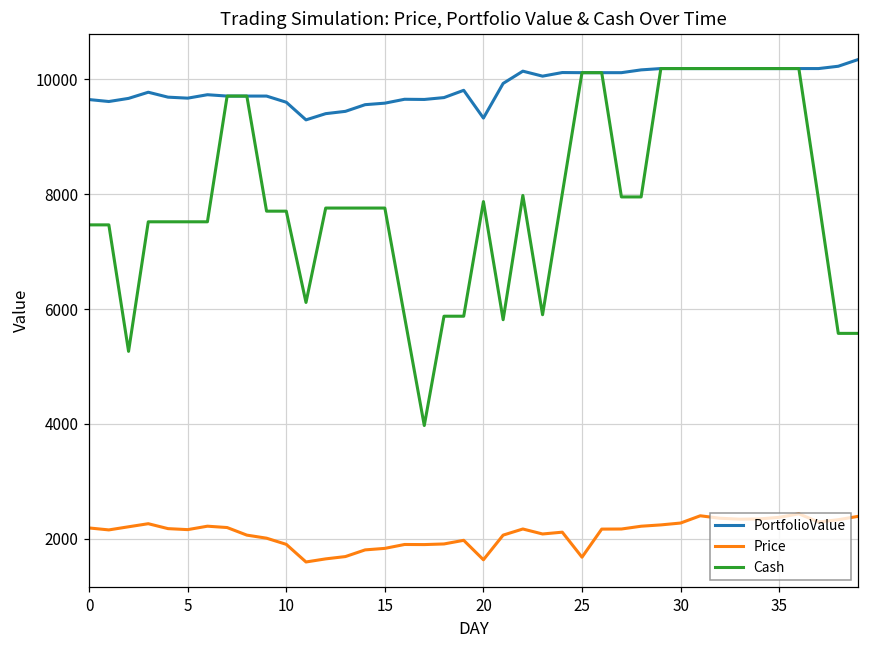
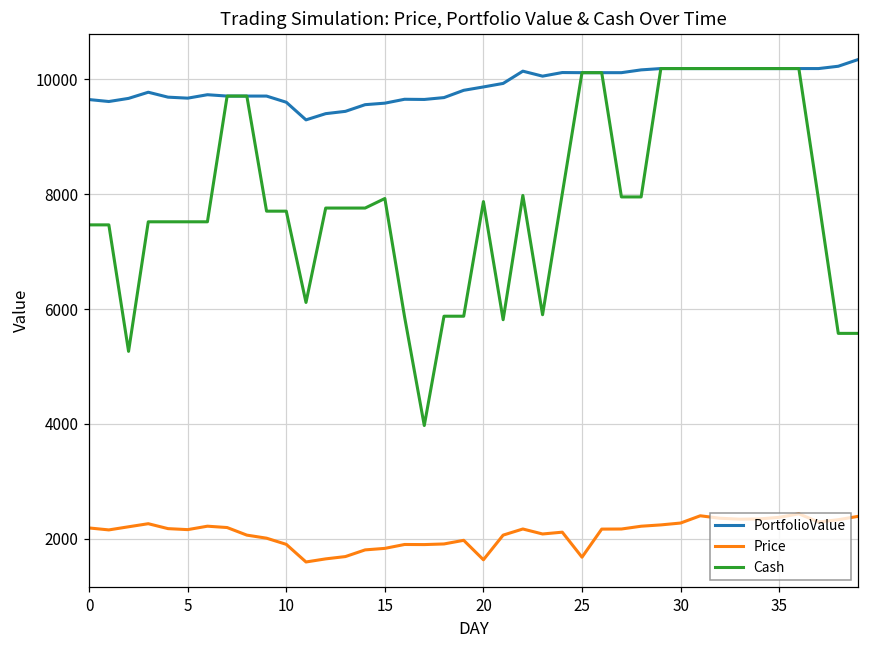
Cash, 15: 7800 -> 7900
PortfolioValue, 20: 9300 -> 9900
